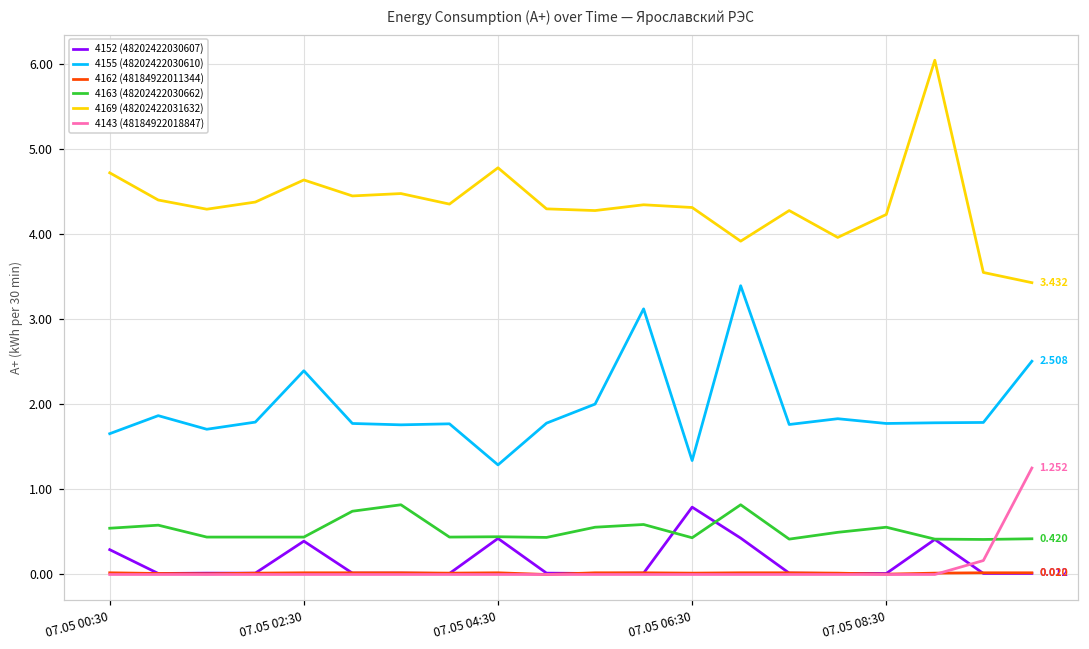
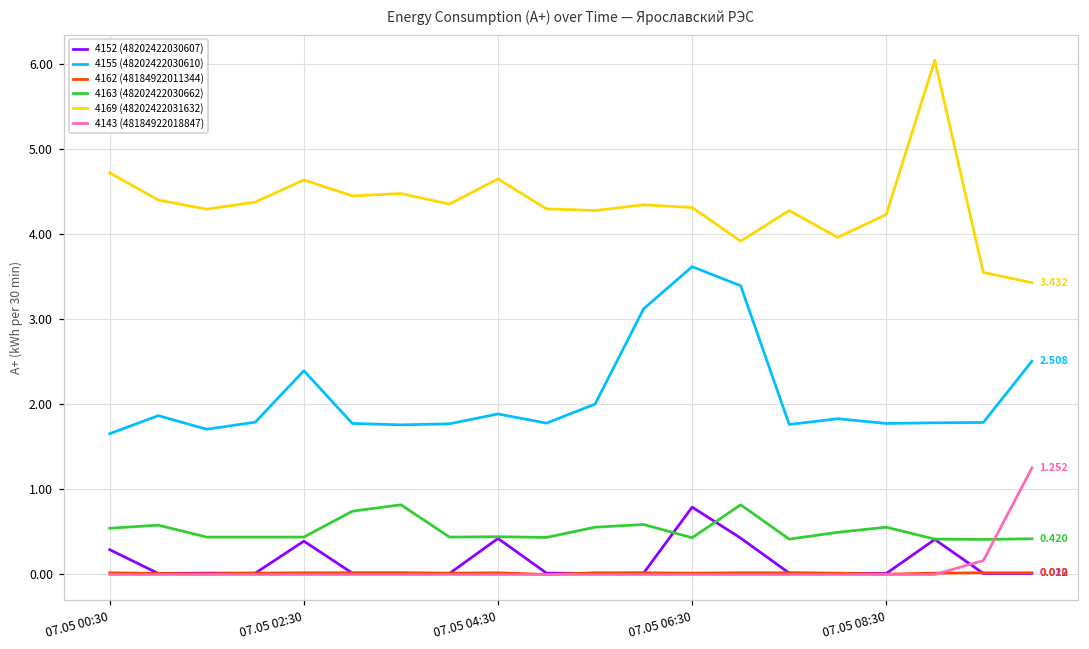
4155 (48202422030610), 07.05 04:30: 1.3 -> 1.9
4169 (48202422031632), 07.05 04:30: 4.8 -> 4.7
4155 (48202422030610), 07.05 06:30: 1.3 -> 3.6
